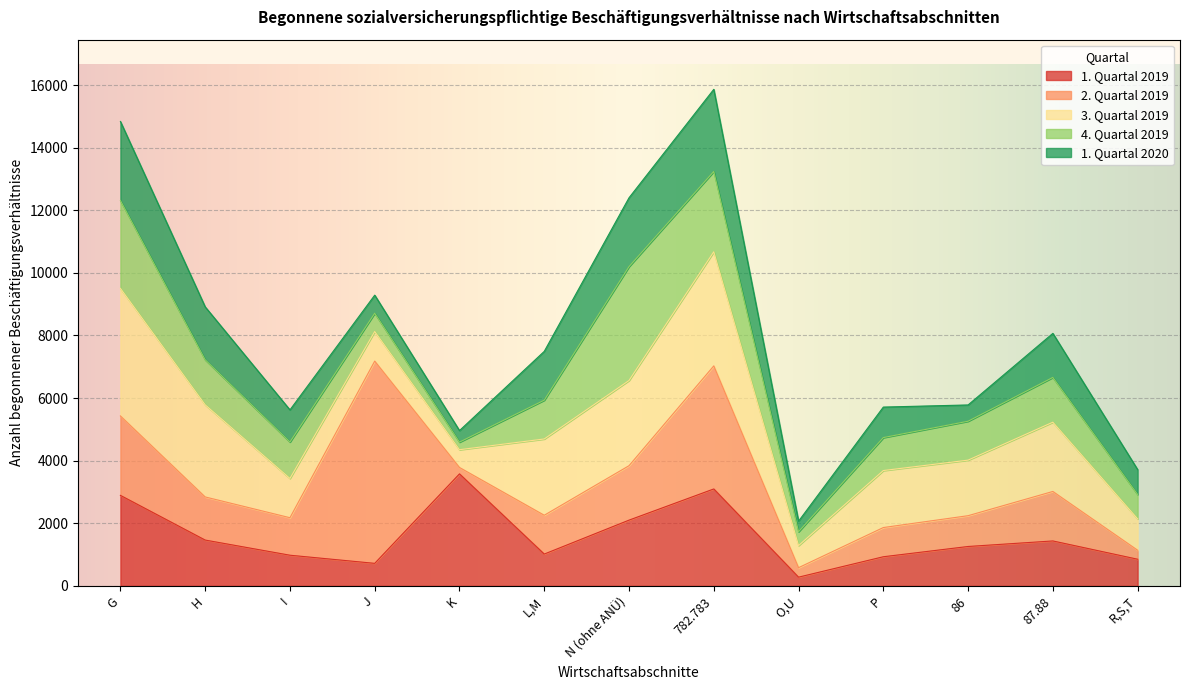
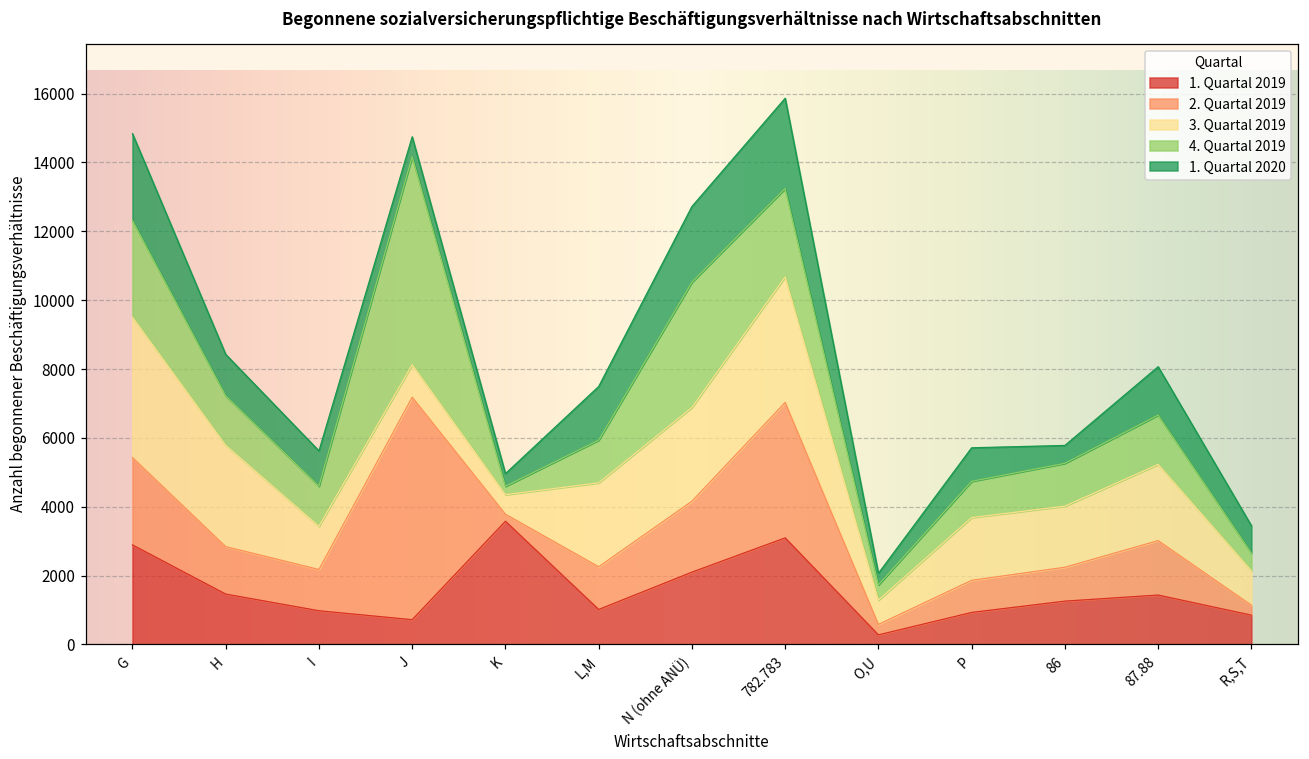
1. Quartal 2020, H: 1700 -> 1200
4. Quartal 2019, J: 600 -> 6000
2. Quartal 2019, N (ohne ANÜ): 1700 -> 2100
4. Quartal 2019, R,S,T: 800 -> 500
